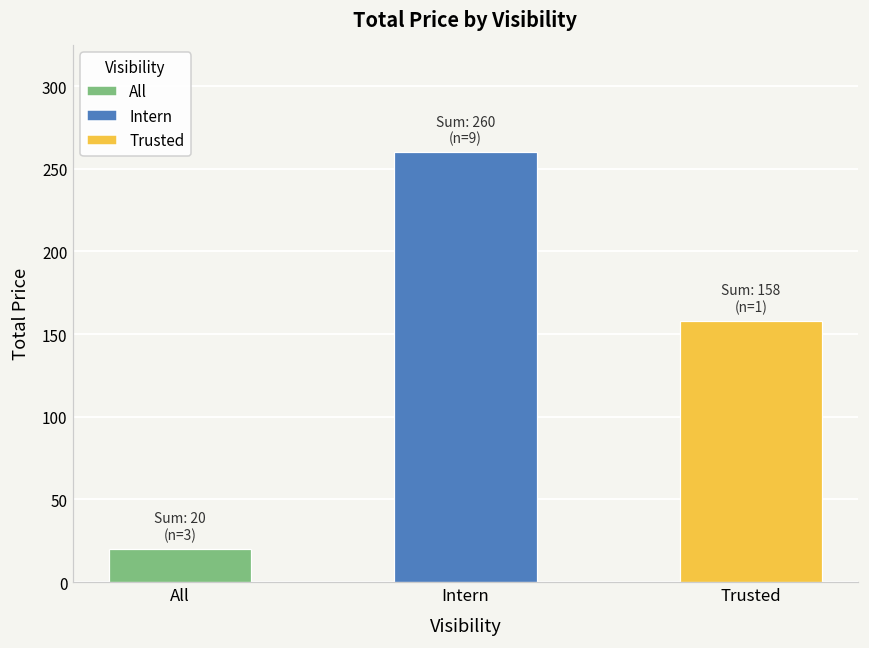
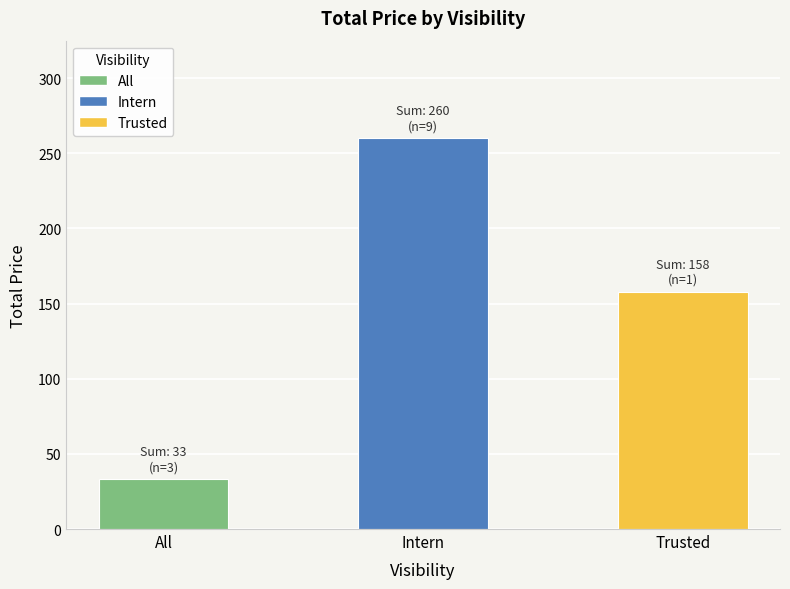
All: 20 -> 33
